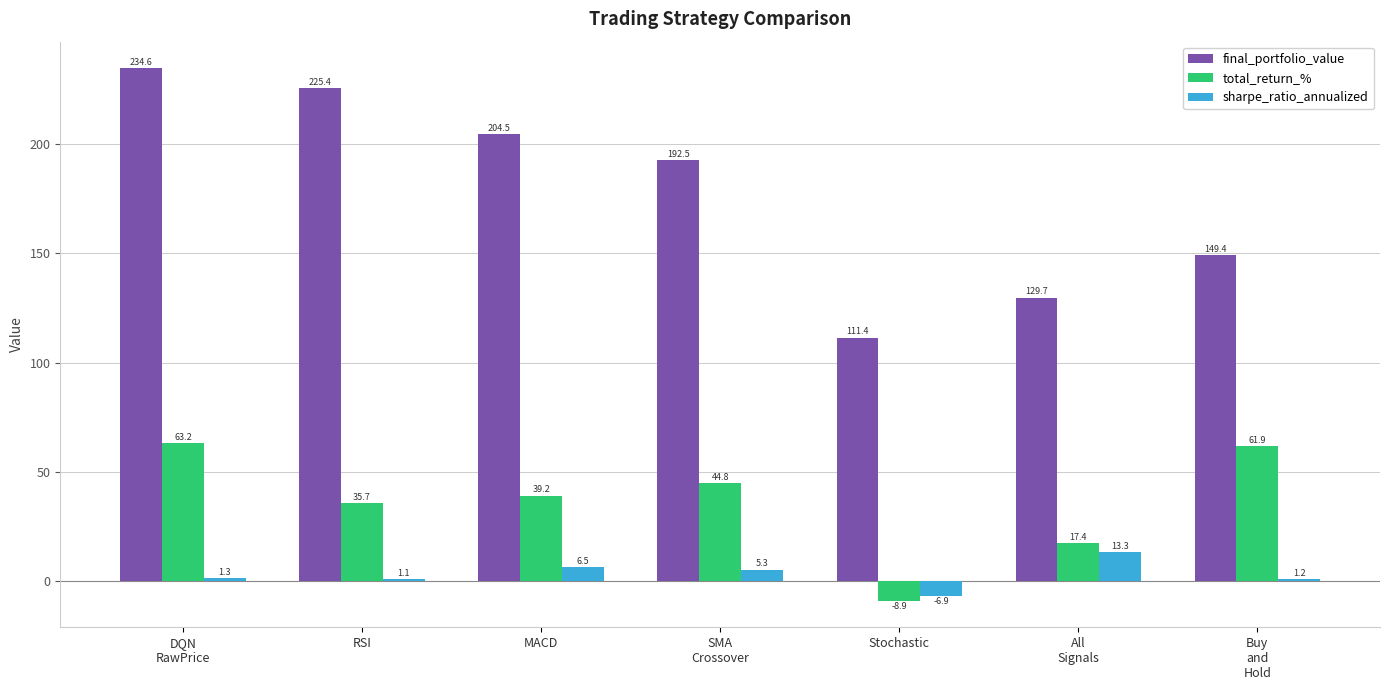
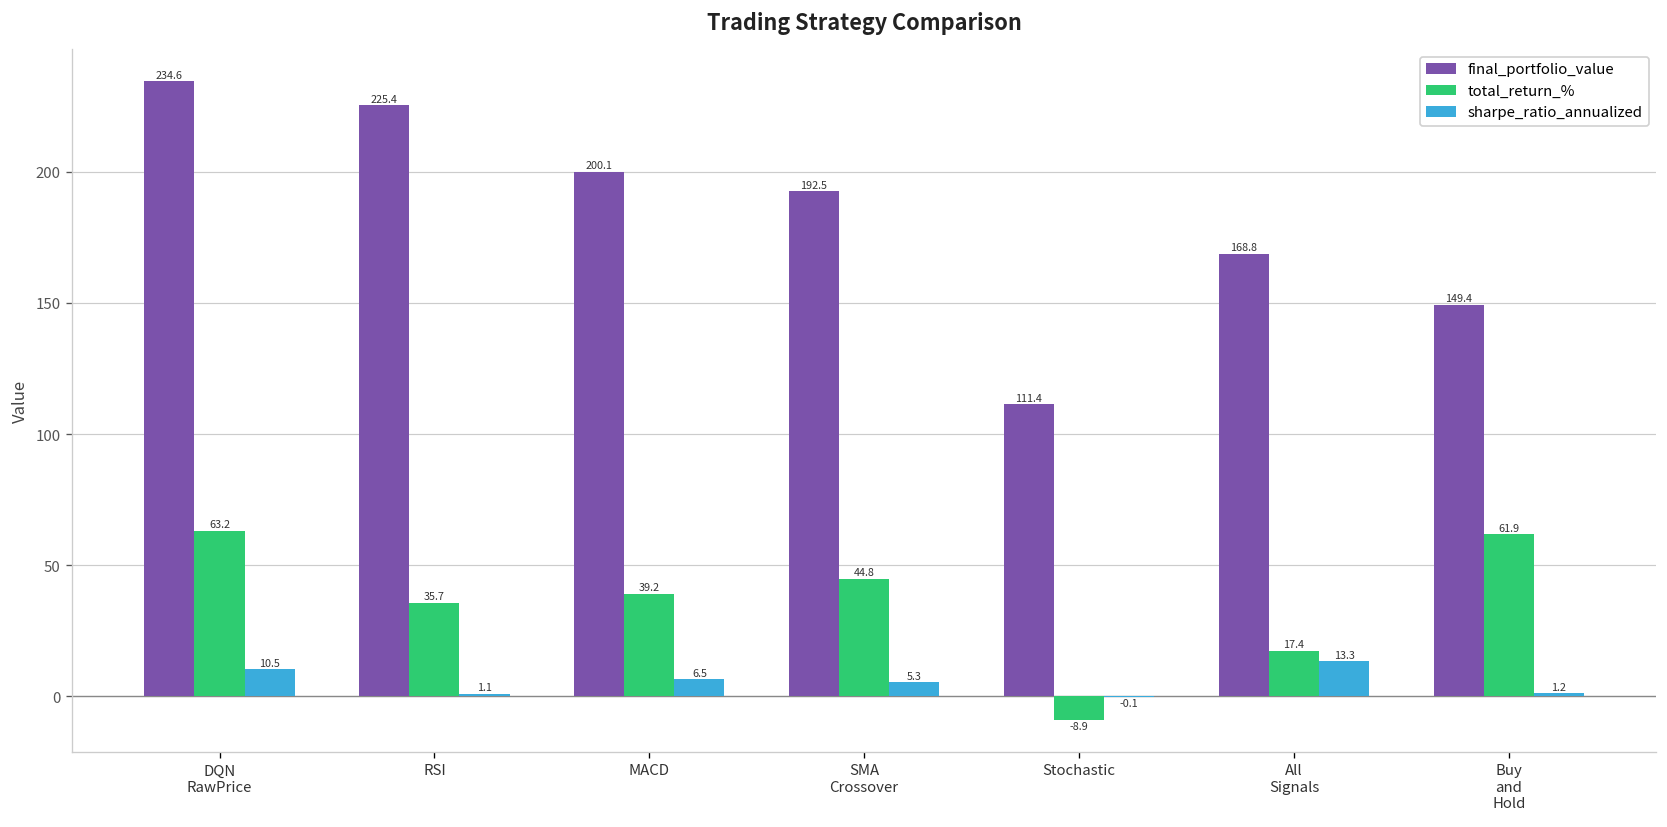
sharpe_ratio_annualized, DQN RawPrice: 1.3 -> 10.5
final_portfolio_value, MACD: 204.5 -> 200.1
sharpe_ratio_annualized, Stochastic: -6.9 -> -0.1
final_portfolio_value, All Signals: 129.7 -> 168.8
